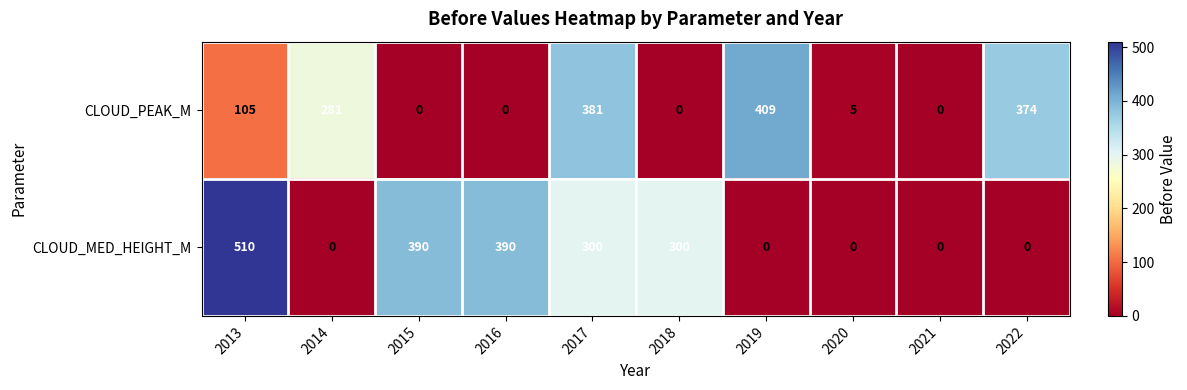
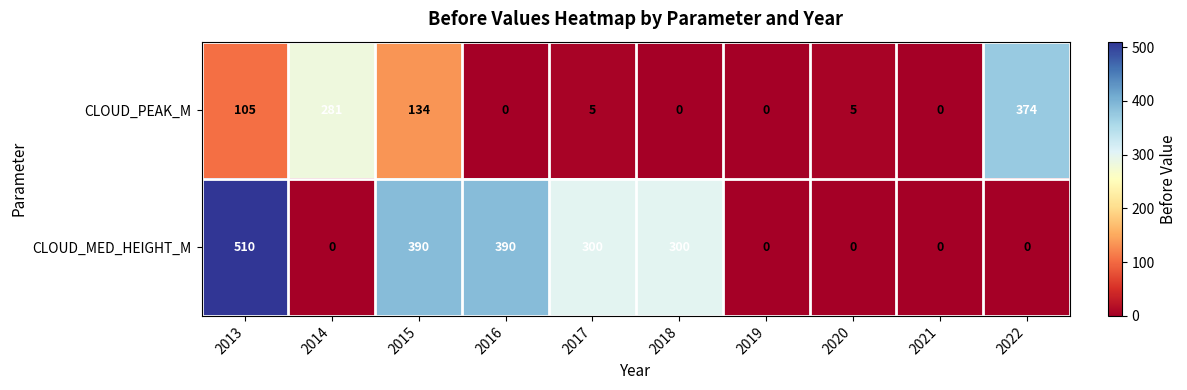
CLOUD_PEAK_M, 2015: 0 -> 134
CLOUD_PEAK_M, 2017: 381 -> 5
CLOUD_PEAK_M, 2019: 409 -> 0
